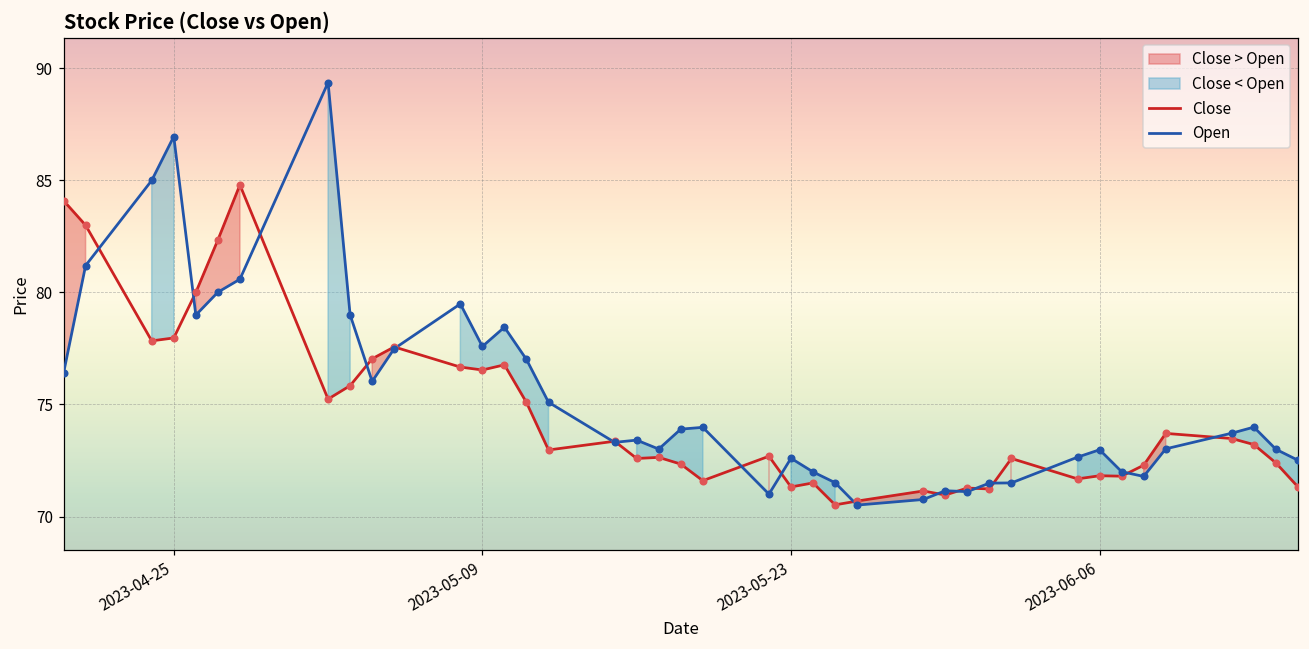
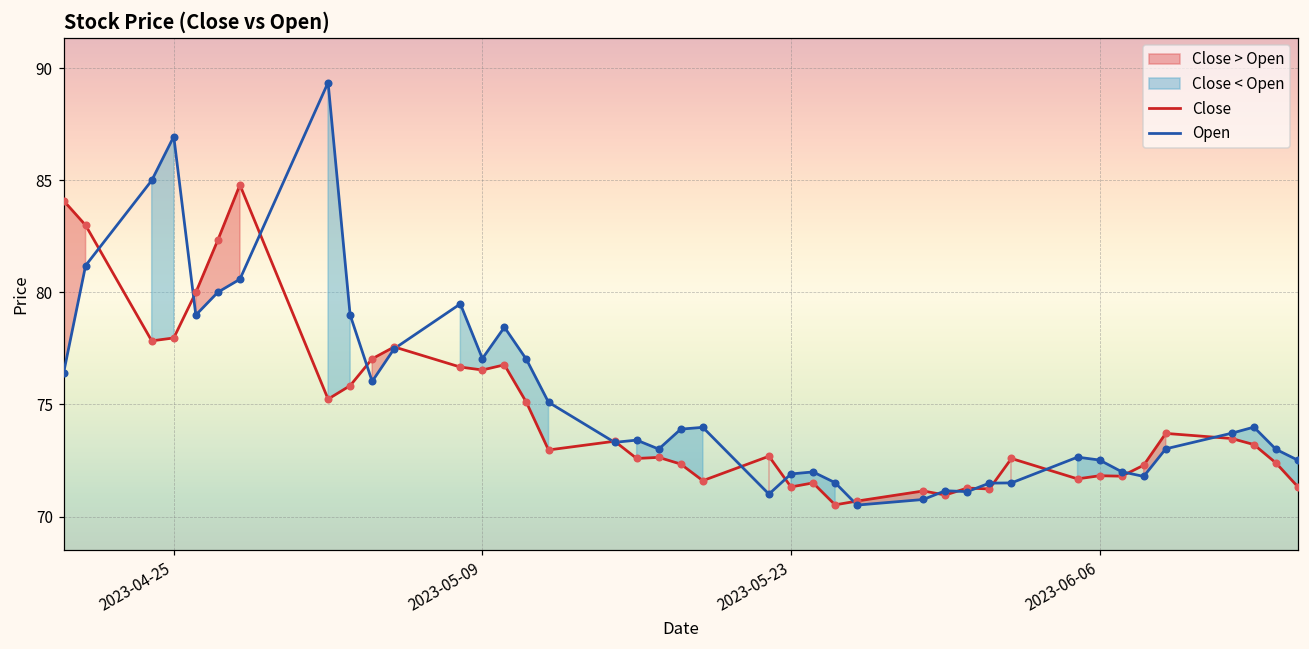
Open, 2023-05-09: 77.6 -> 77.1
Open, 2023-05-23: 72.6 -> 71.9
Open, 2023-06-06: 73.0 -> 72.5
